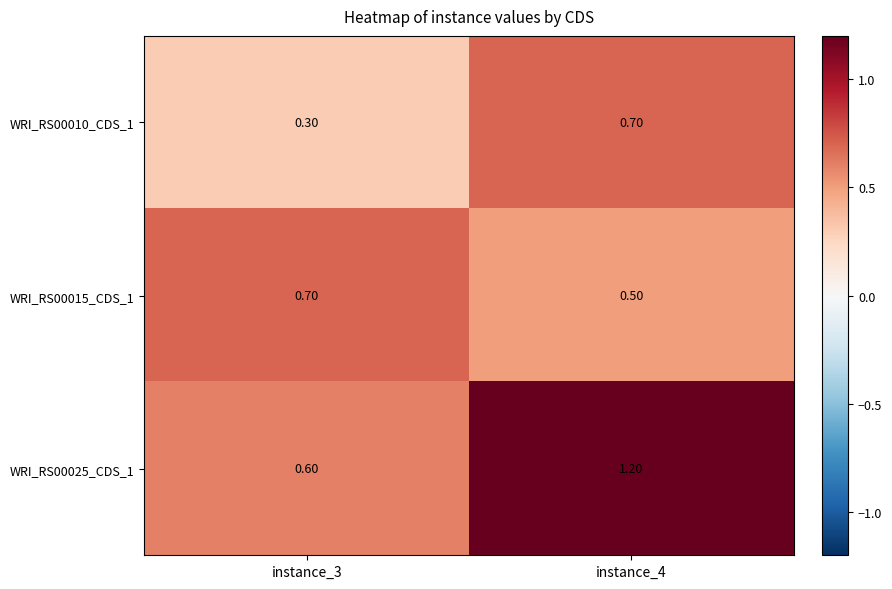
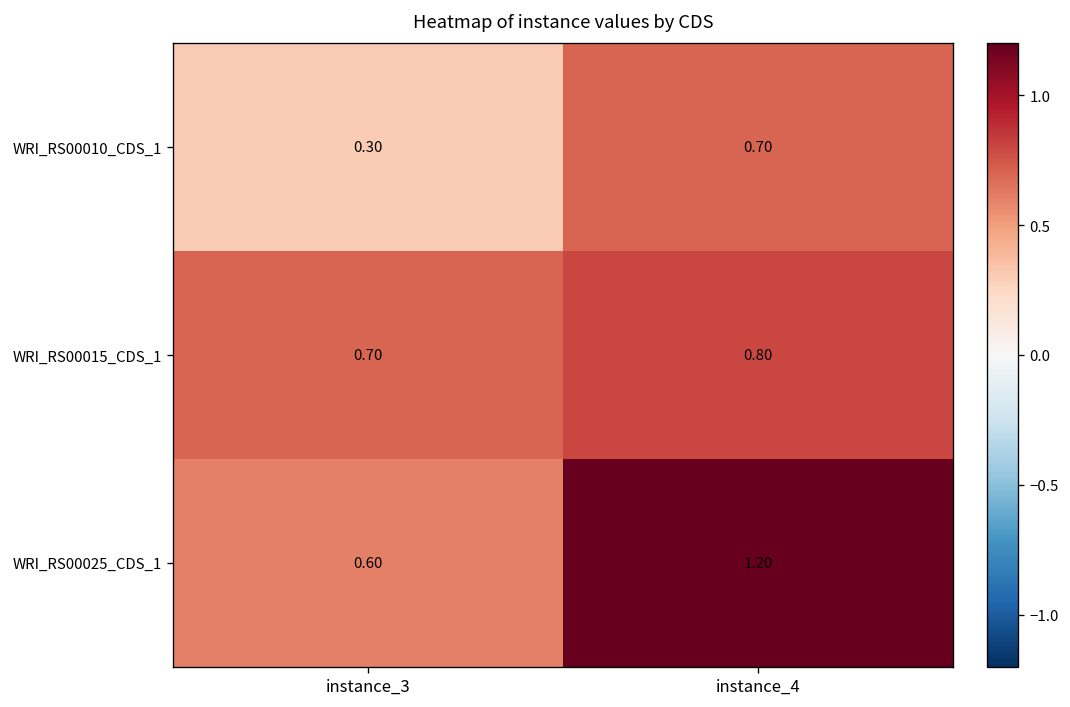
WRI_RS00015_CDS_1, instance_4: 0.50 -> 0.80
